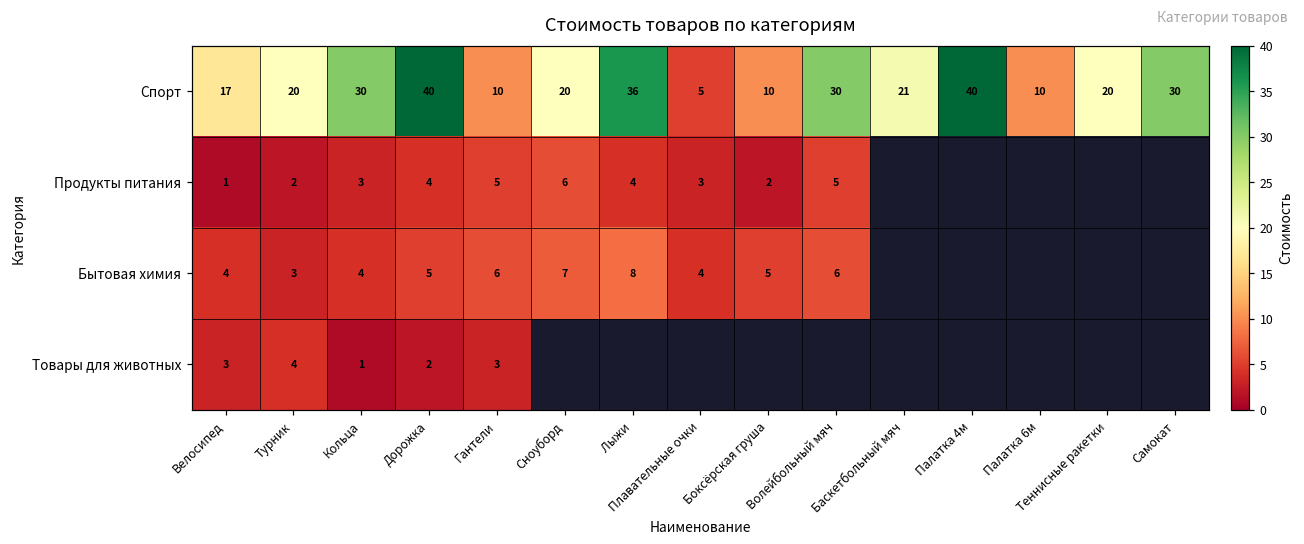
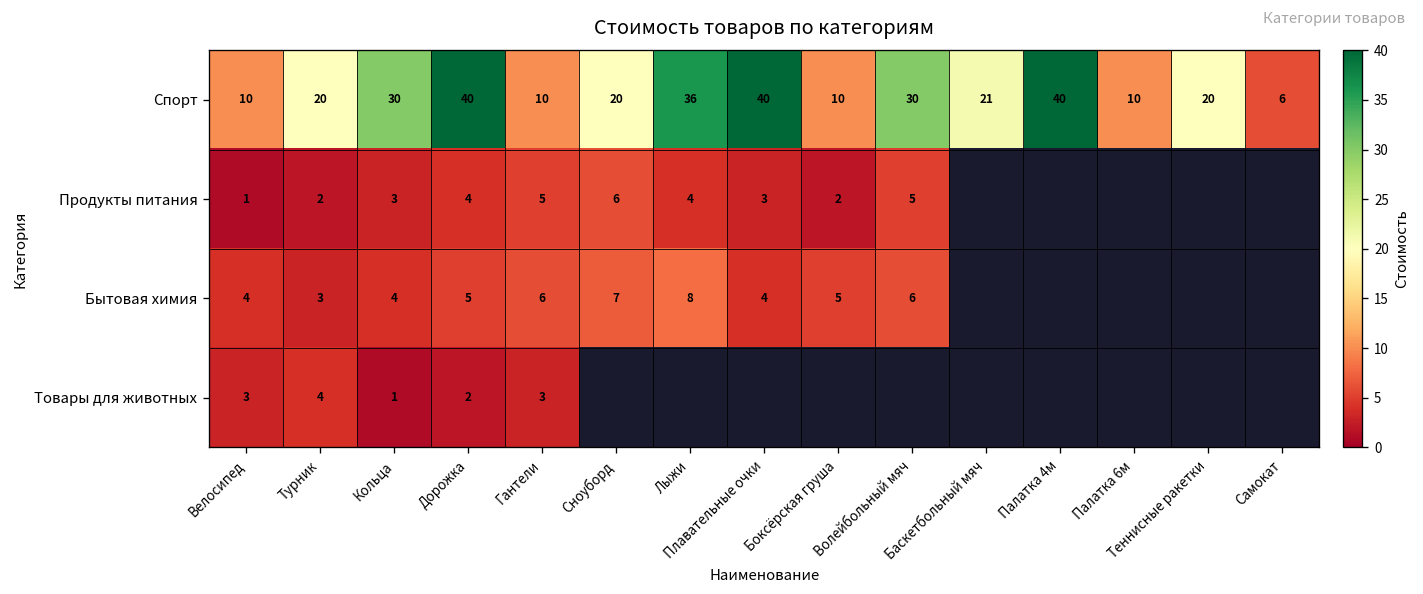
Спорт, Велосипед: 17 -> 10
Спорт, Плавательные очки: 5 -> 40
Спорт, Самокат: 30 -> 6
